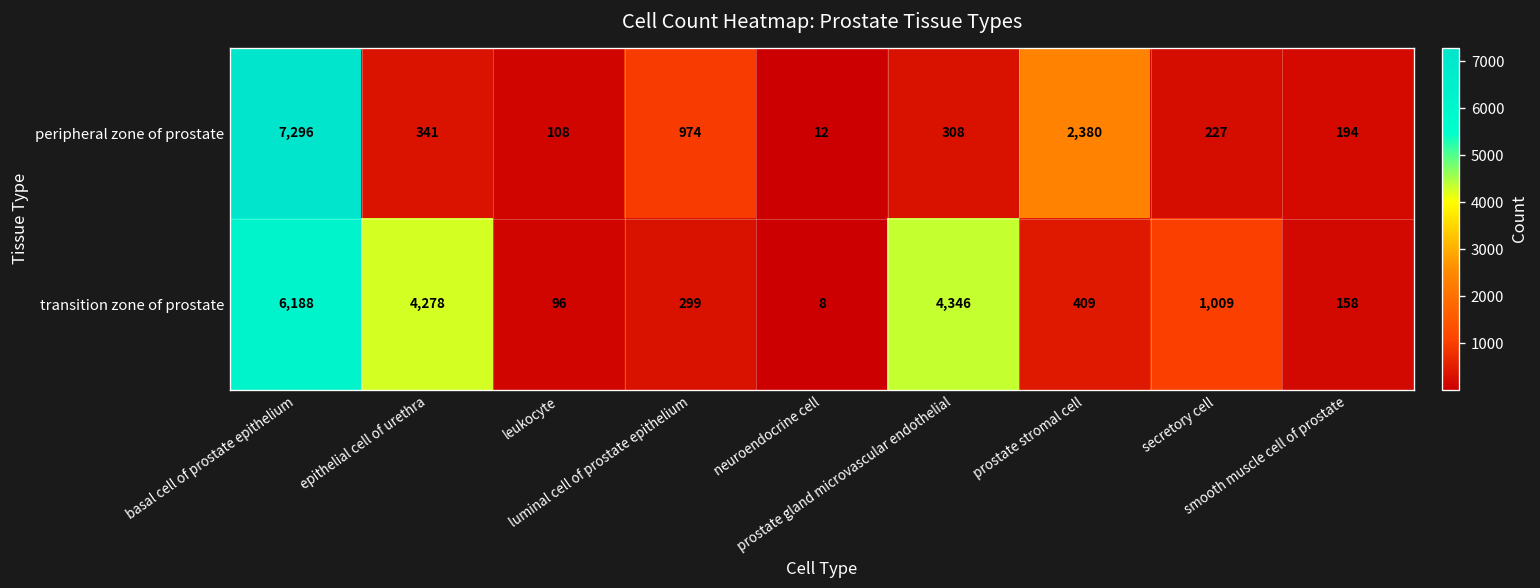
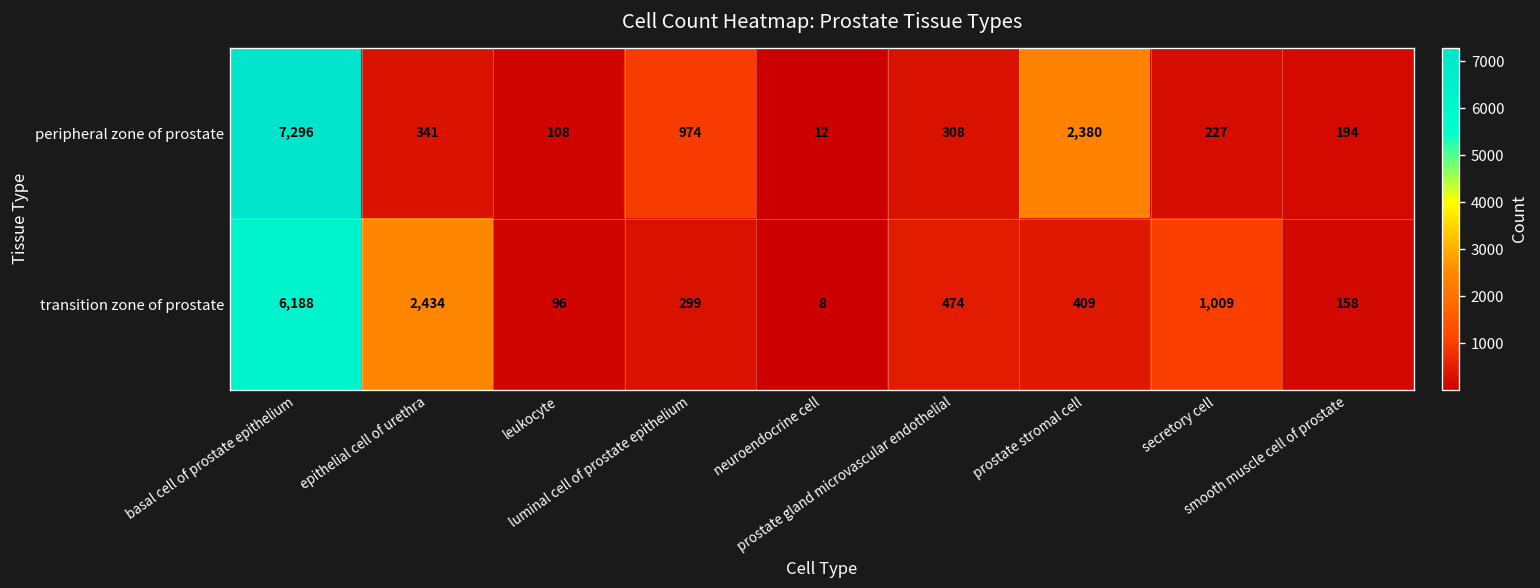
transition zone of prostate, epithelial cell of urethra: 4,278 -> 2,434
transition zone of prostate, prostate gland microvascular endothelial: 4,346 -> 474
